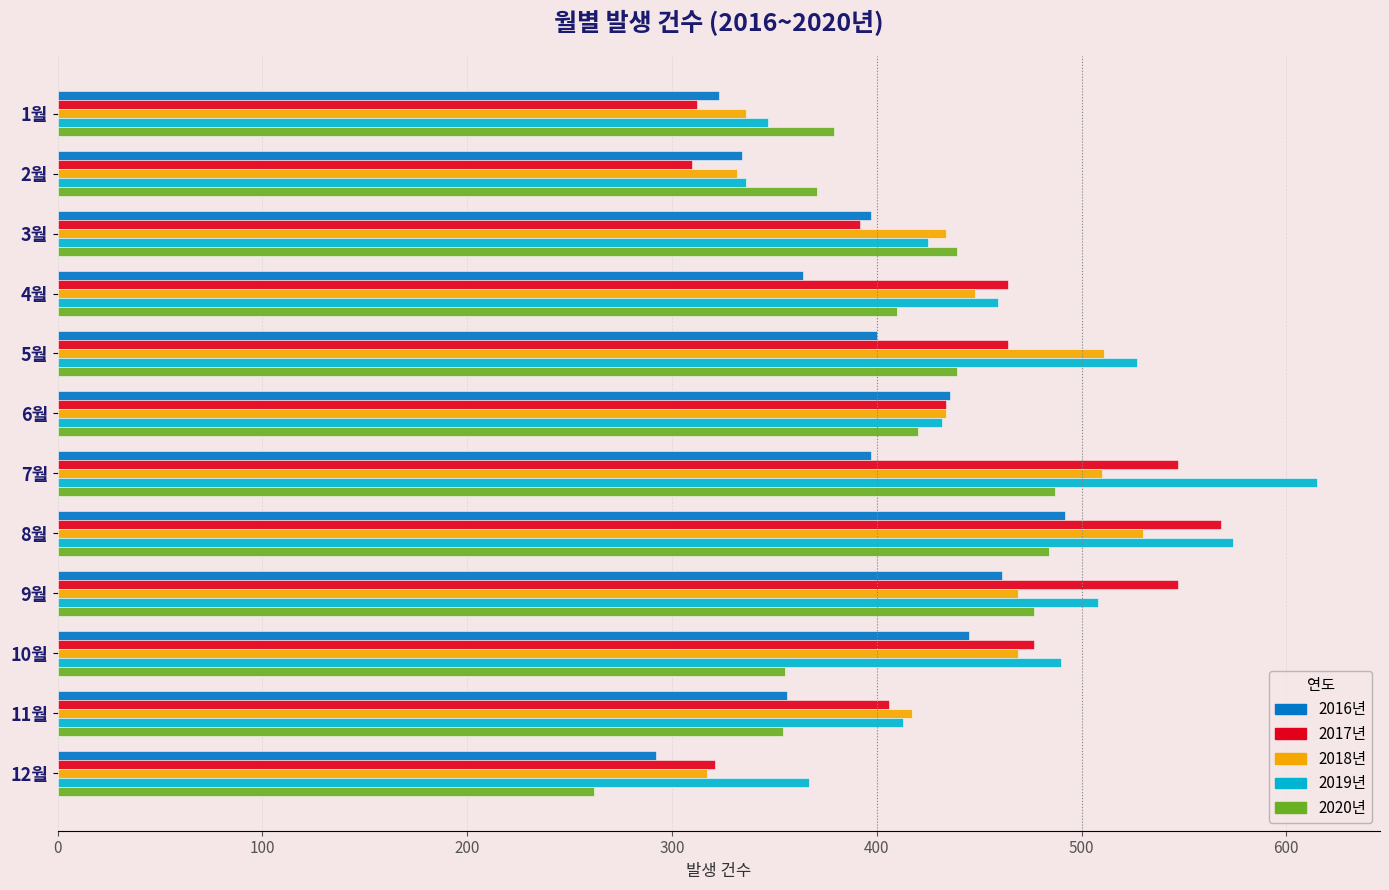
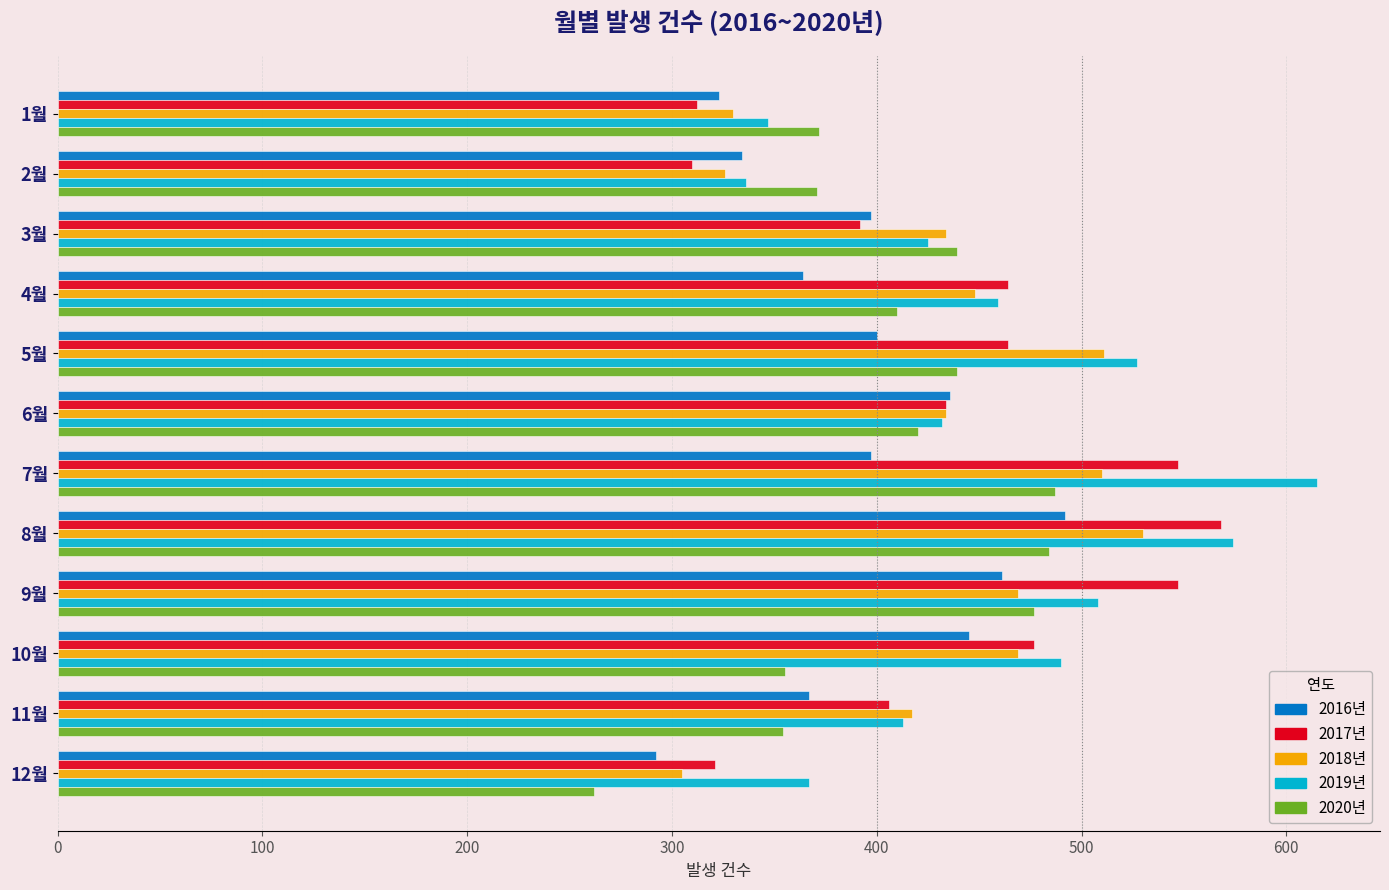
2018년, 1월: 336 -> 330
2020년, 1월: 379 -> 372
2018년, 2월: 332 -> 326
2016년, 11월: 356 -> 367
2018년, 12월: 317 -> 305
